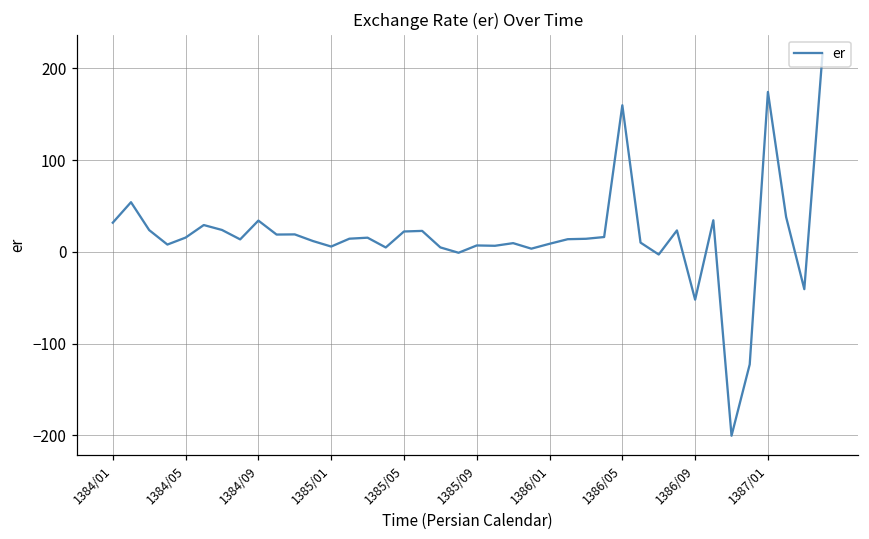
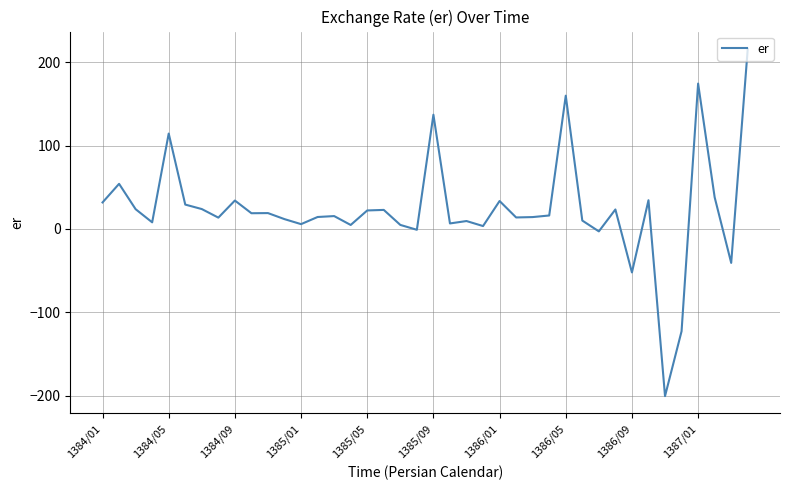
1384/05: 20 -> 110
1385/09: 10 -> 140
1386/01: 10 -> 30
